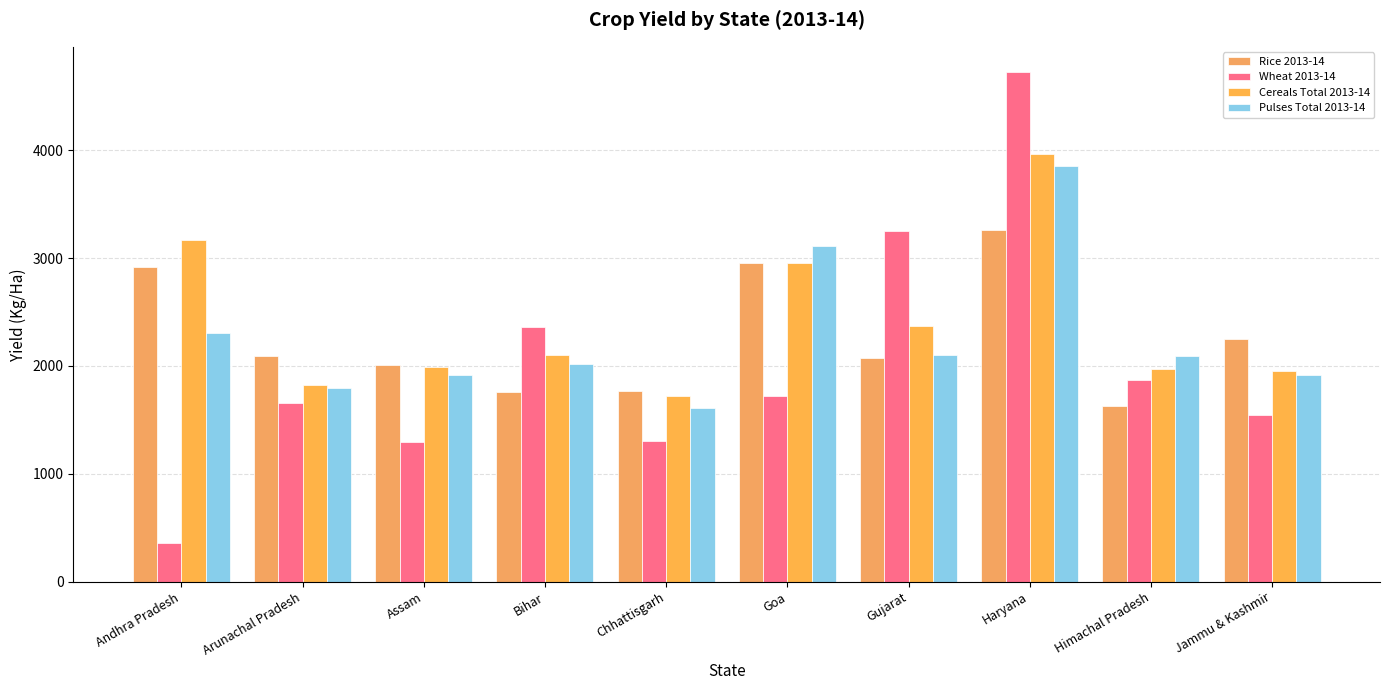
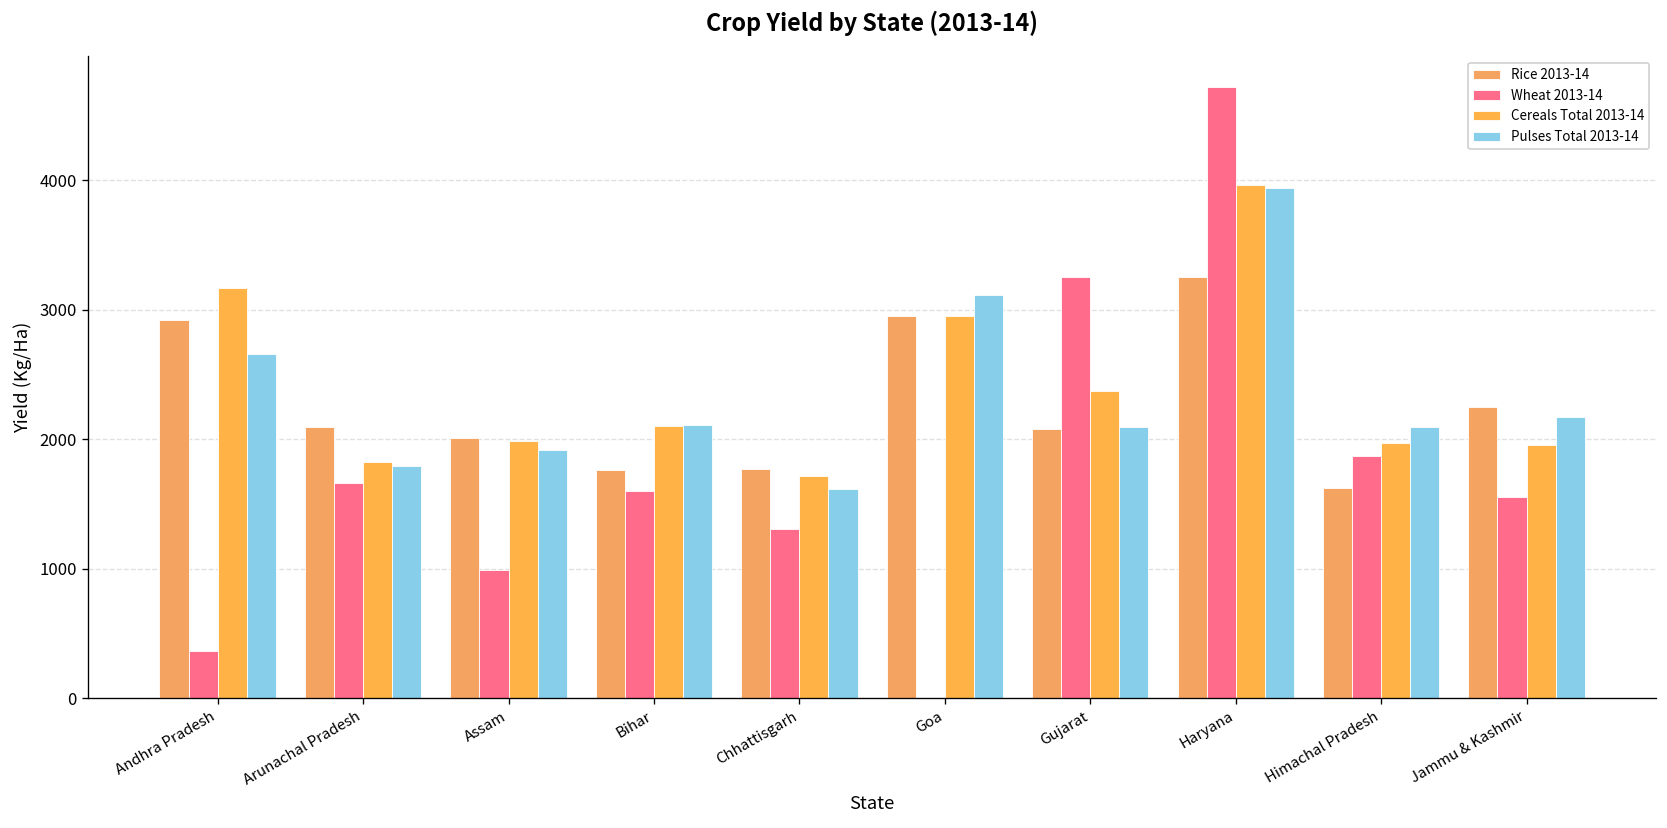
Pulses Total 2013-14, Andhra Pradesh: 2310 -> 2660
Wheat 2013-14, Assam: 1290 -> 990
Wheat 2013-14, Bihar: 2360 -> 1600
Pulses Total 2013-14, Bihar: 2020 -> 2110
Wheat 2013-14, Goa: 1720 -> 0
Pulses Total 2013-14, Haryana: 3850 -> 3940
Pulses Total 2013-14, Jammu & Kashmir: 1910 -> 2170
